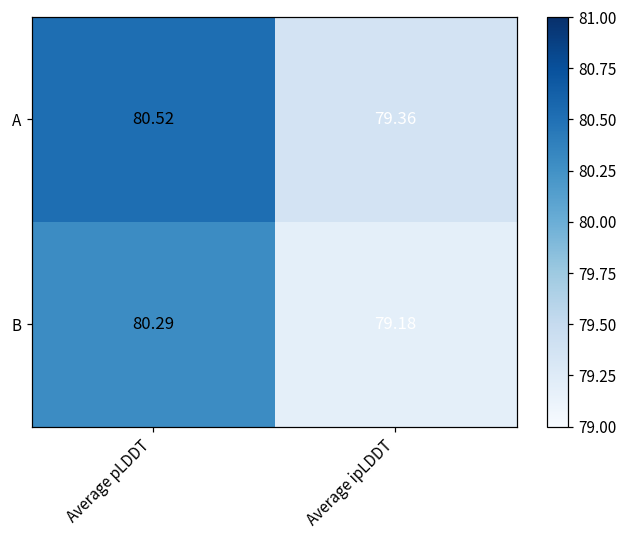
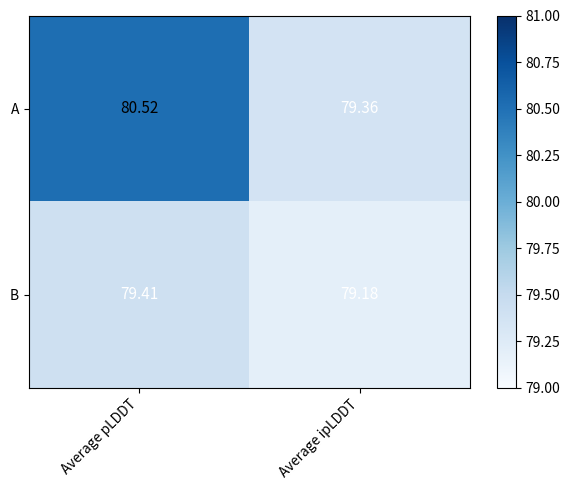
B, Average pLDDT: 80.29 -> 79.41
